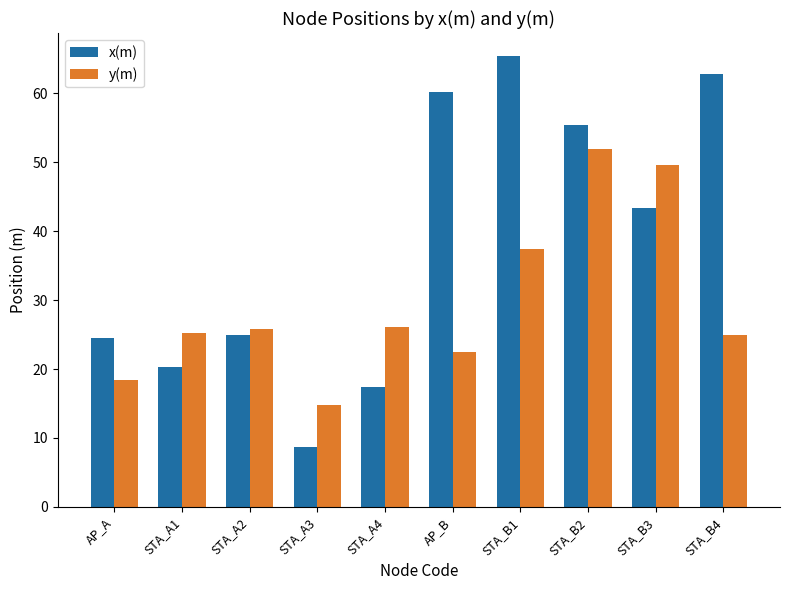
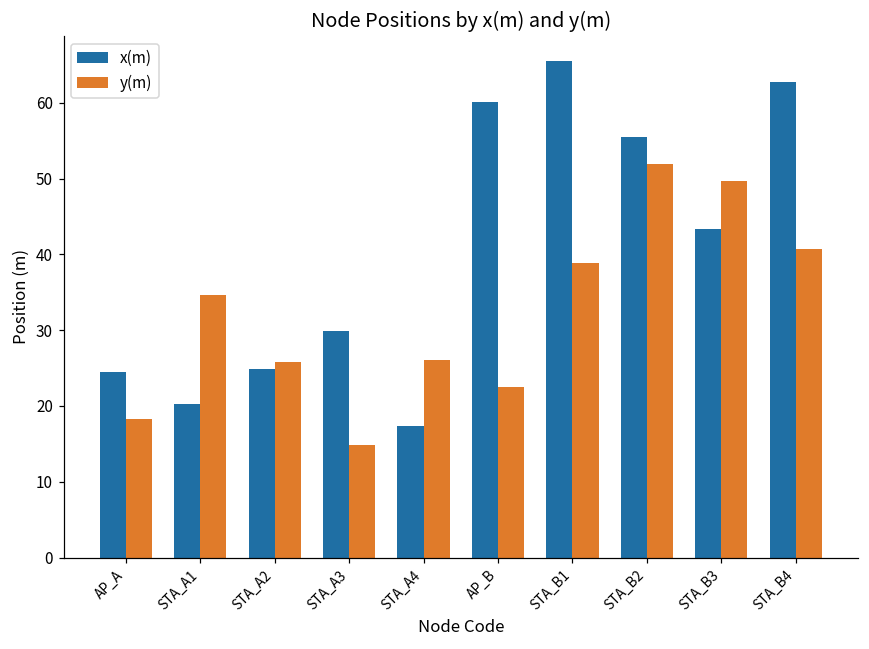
y(m), STA_A1: 25 -> 35
x(m), STA_A3: 9 -> 30
y(m), STA_B1: 37 -> 39
y(m), STA_B4: 25 -> 41
